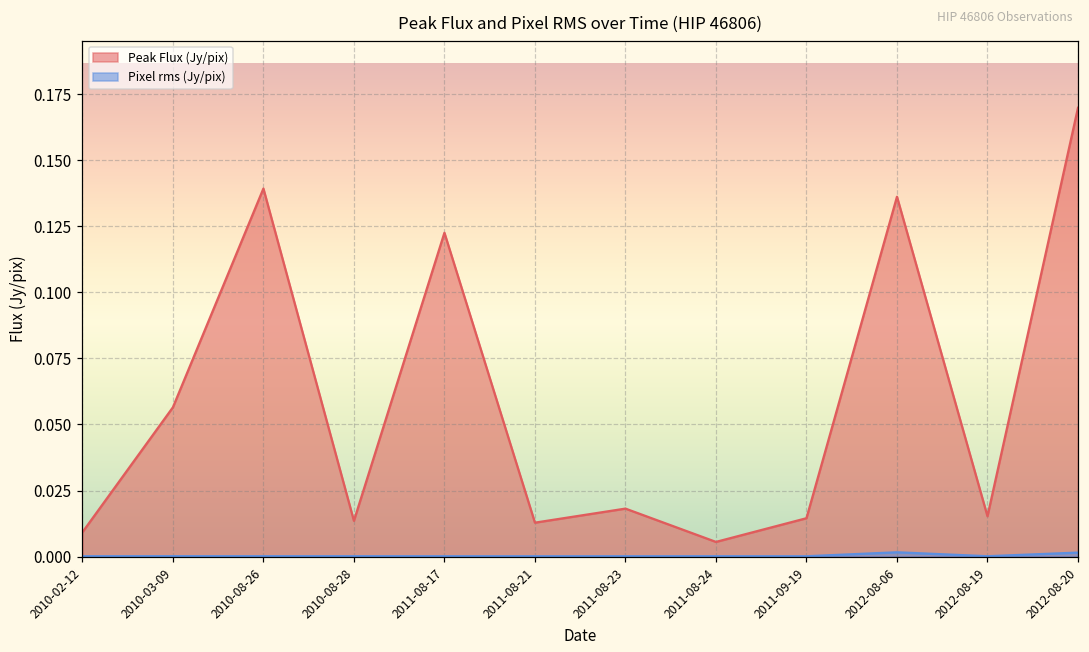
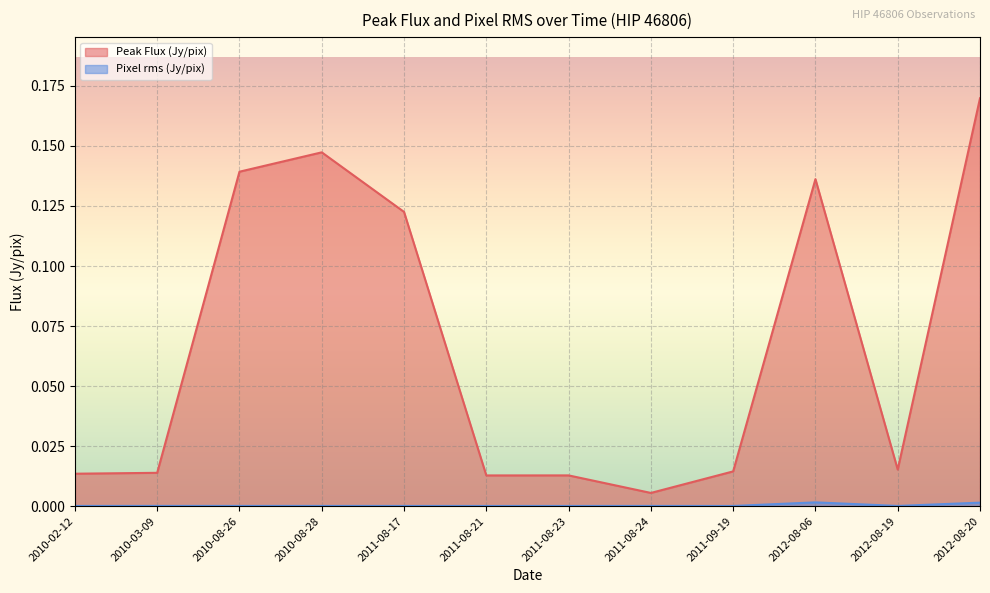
Peak Flux (Jy/pix), 2010-02-12: 0.009 -> 0.014
Peak Flux (Jy/pix), 2010-03-09: 0.056 -> 0.014
Peak Flux (Jy/pix), 2010-08-28: 0.014 -> 0.147
Peak Flux (Jy/pix), 2011-08-23: 0.018 -> 0.013
